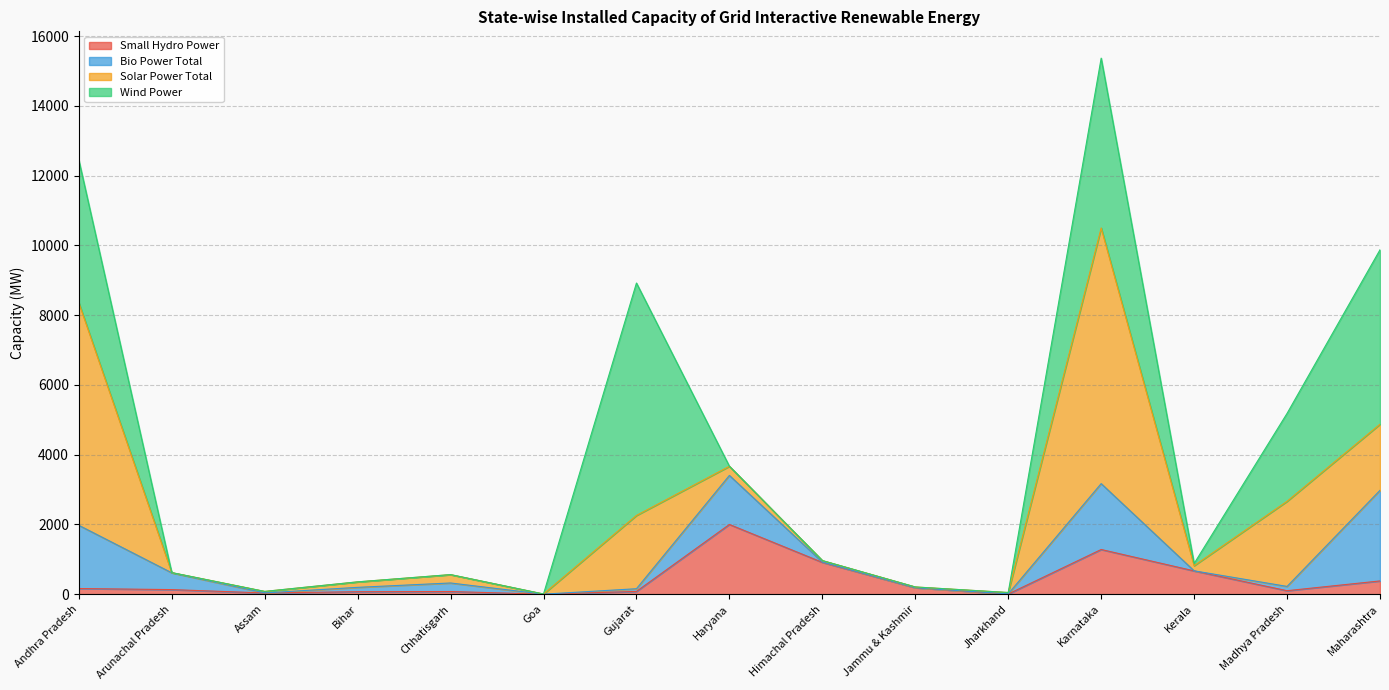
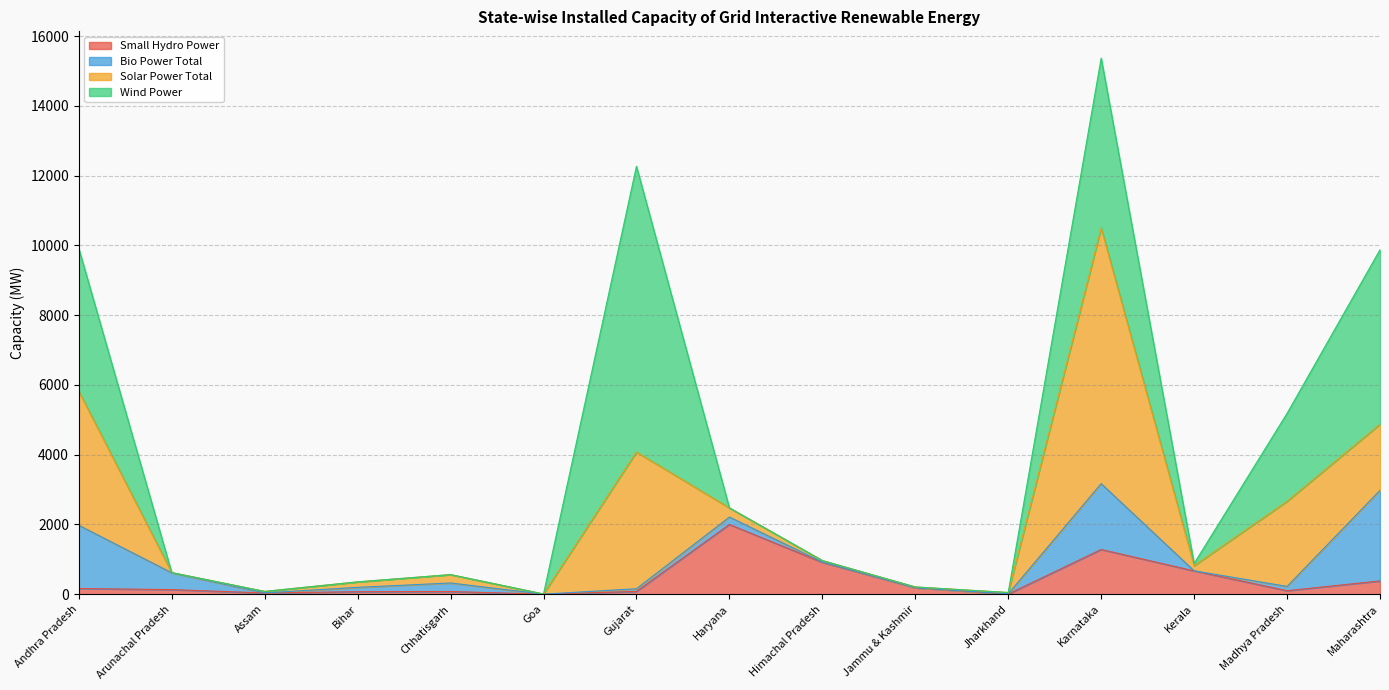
Solar Power Total, Andhra Pradesh: 6400 -> 3800
Solar Power Total, Gujarat: 2100 -> 3900
Wind Power, Gujarat: 6700 -> 8200
Bio Power Total, Haryana: 1400 -> 200
